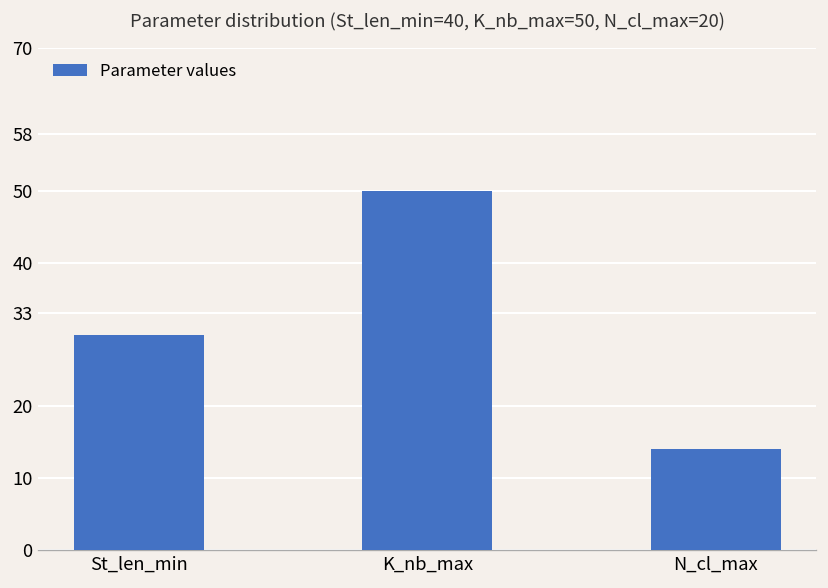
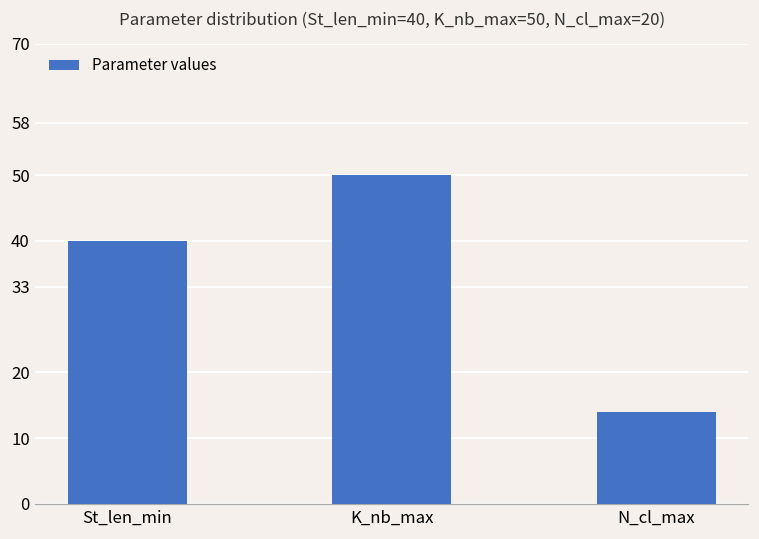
St_len_min: 30 -> 40
